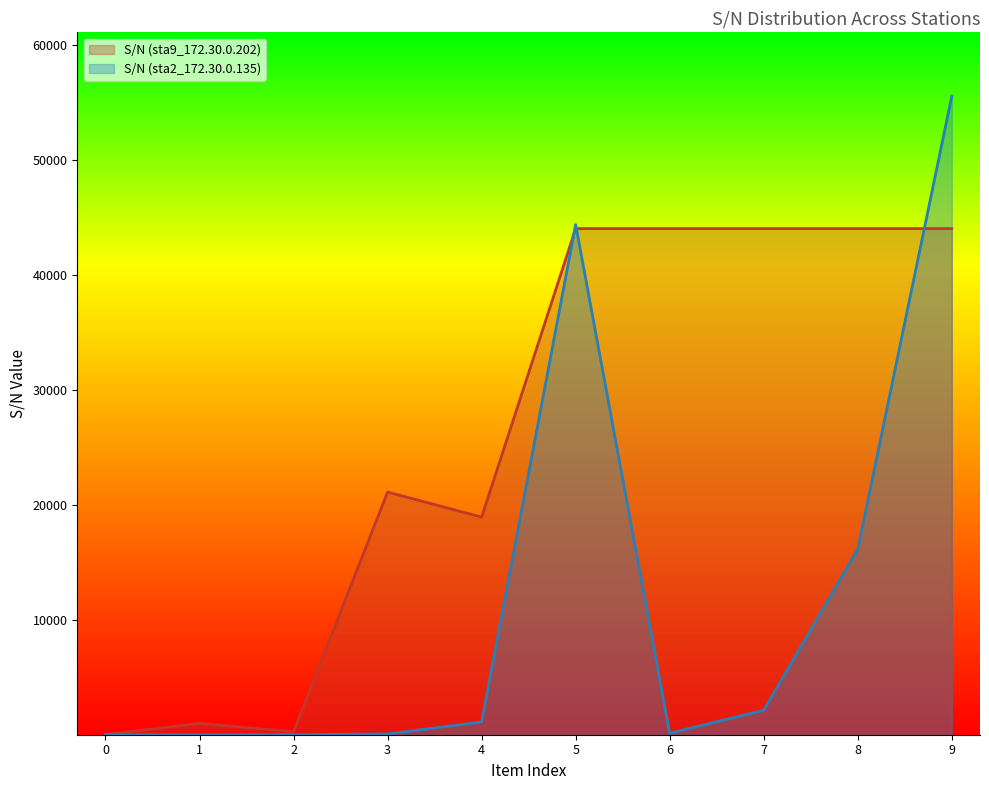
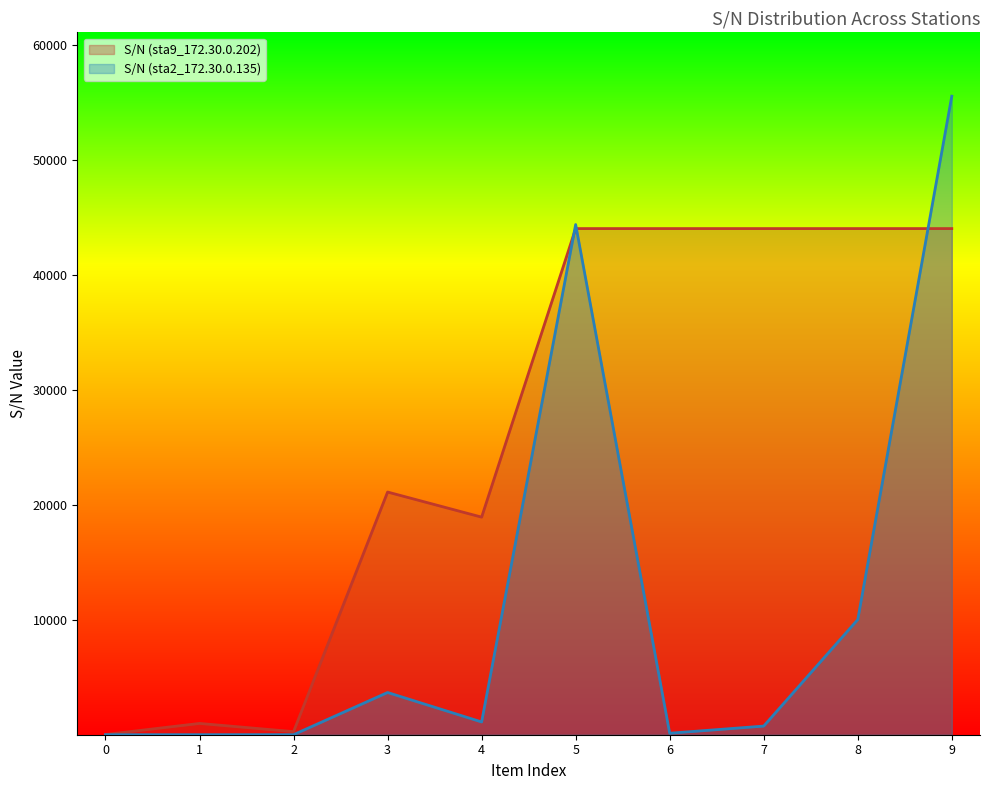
S/N (sta2_172.30.0.135), 3: 100 -> 3700
S/N (sta2_172.30.0.135), 7: 2100 -> 800
S/N (sta2_172.30.0.135), 8: 16100 -> 10000
